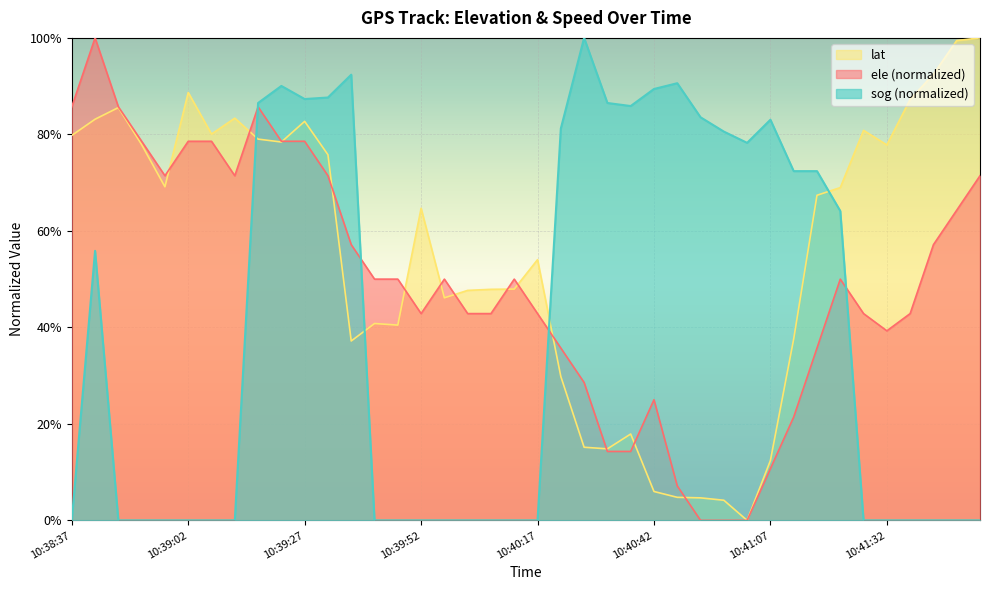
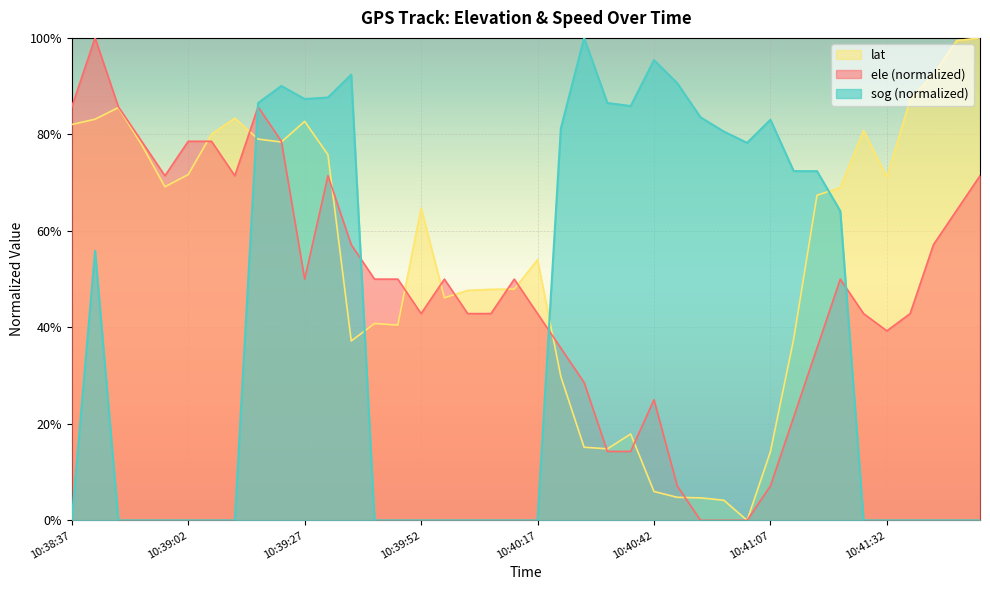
lat, 10:38:37: 80% -> 82%
lat, 10:39:02: 89% -> 72%
ele (normalized), 10:39:27: 79% -> 50%
sog (normalized), 10:40:42: 89% -> 95%
lat, 10:41:07: 12% -> 14%
ele (normalized), 10:41:07: 11% -> 7%
lat, 10:41:32: 78% -> 71%
